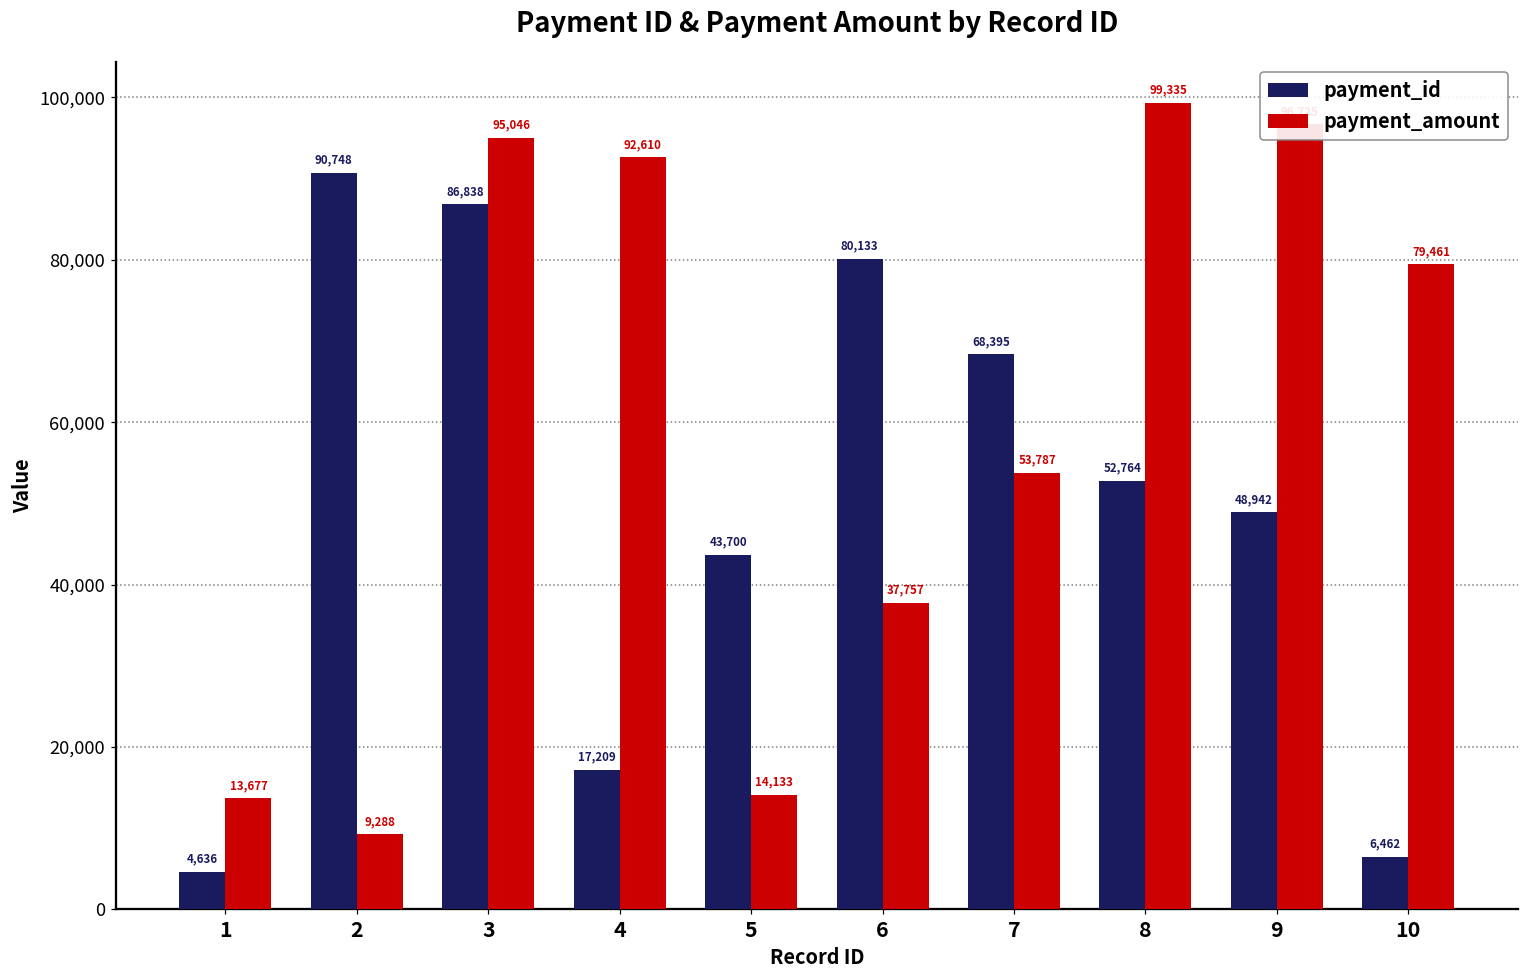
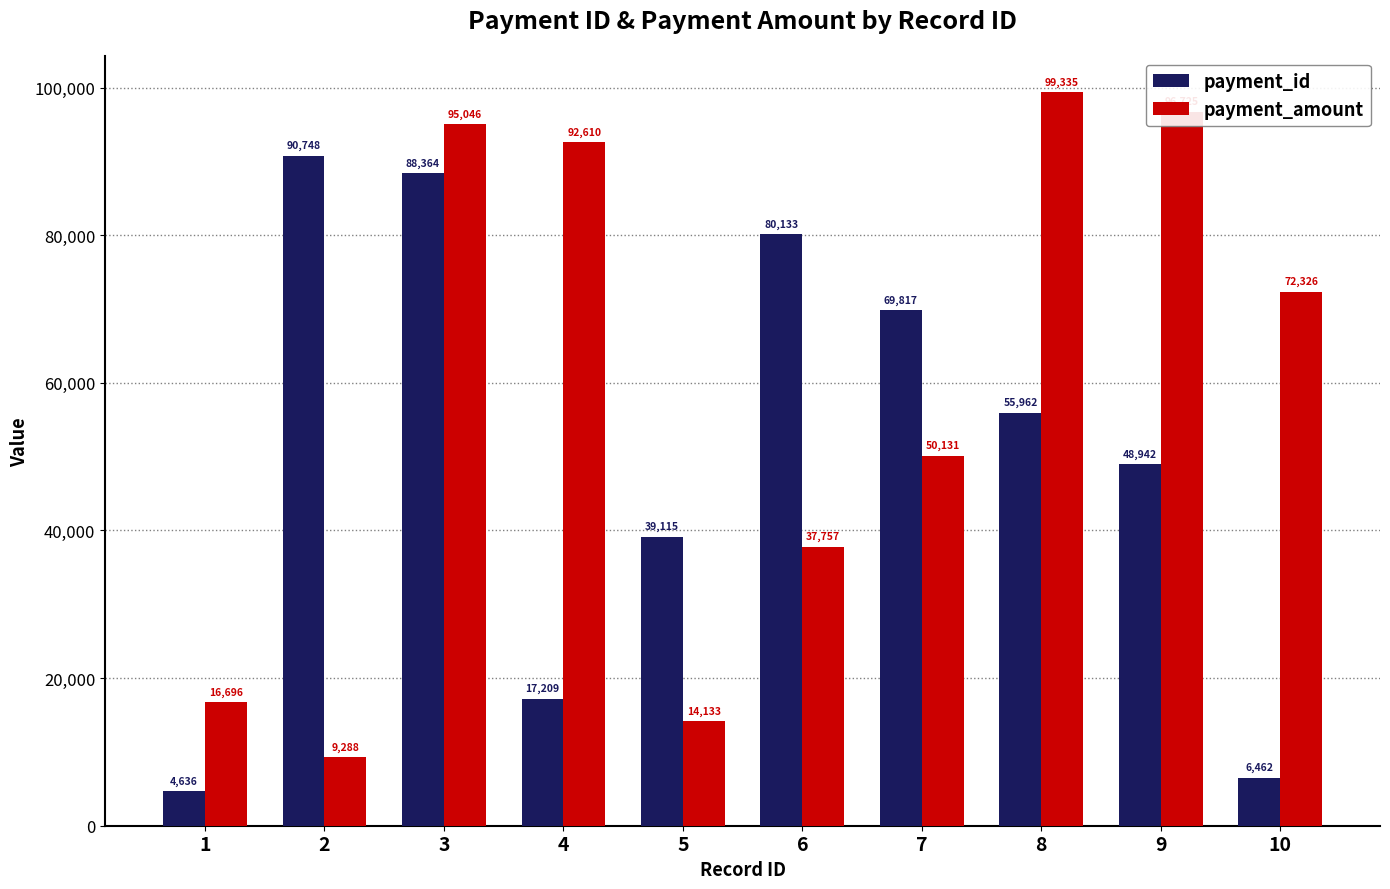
payment_amount, 1: 13,677 -> 16,696
payment_id, 3: 86,838 -> 88,364
payment_id, 5: 43,700 -> 39,115
payment_id, 7: 68,395 -> 69,817
payment_amount, 7: 53,787 -> 50,131
payment_id, 8: 52,764 -> 55,962
payment_amount, 10: 79,461 -> 72,326
